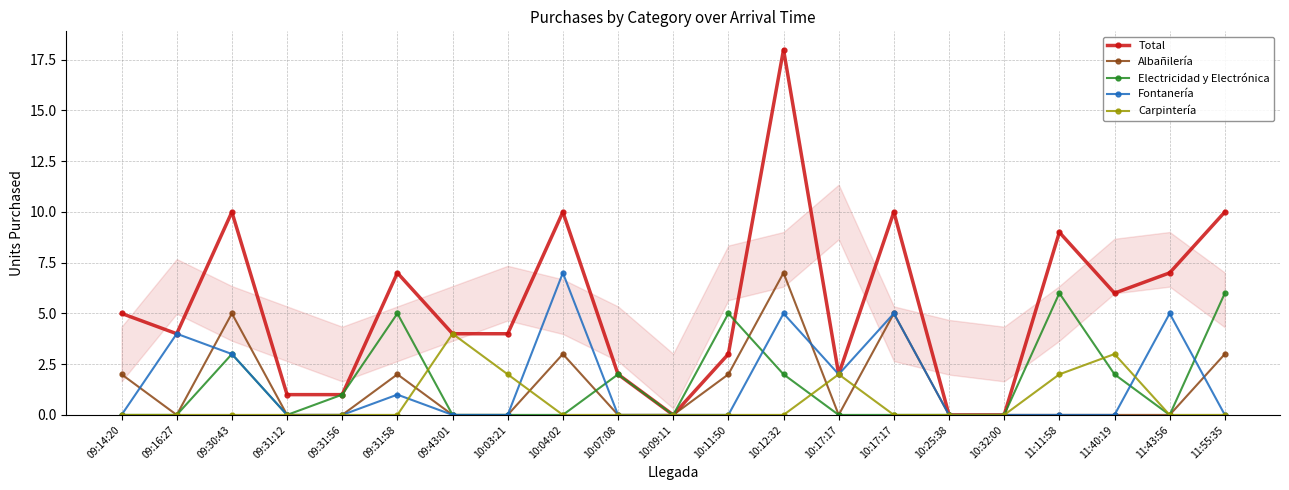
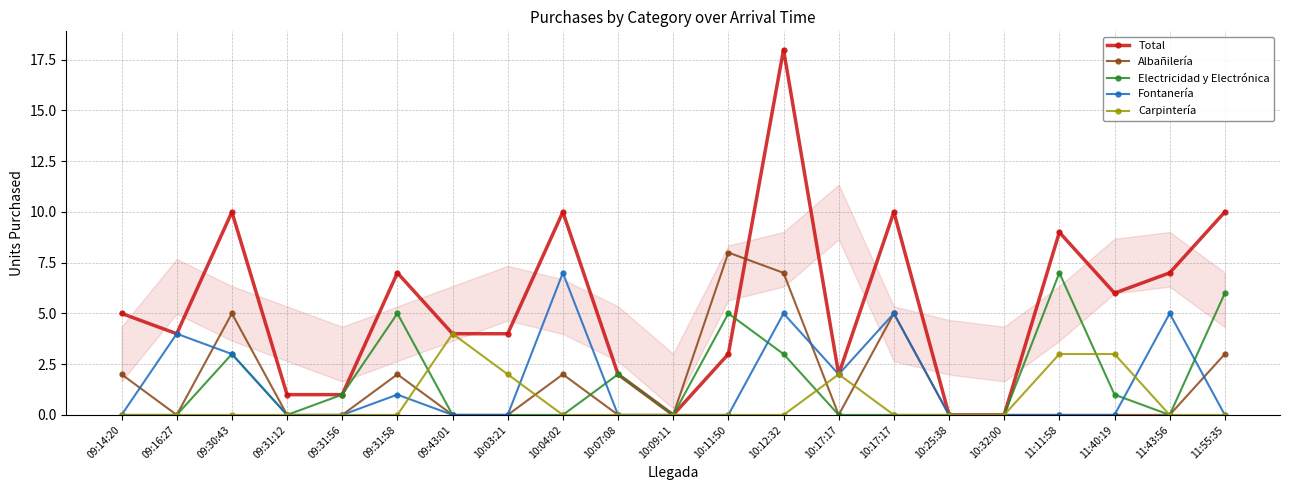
Albañilería, 10:04:02: 3 -> 2
Albañilería, 10:11:50: 2 -> 8
Electricidad y Electrónica, 10:12:32: 2 -> 3
Electricidad y Electrónica, 11:11:58: 6 -> 7
Carpintería, 11:11:58: 2 -> 3
Electricidad y Electrónica, 11:40:19: 2 -> 1
